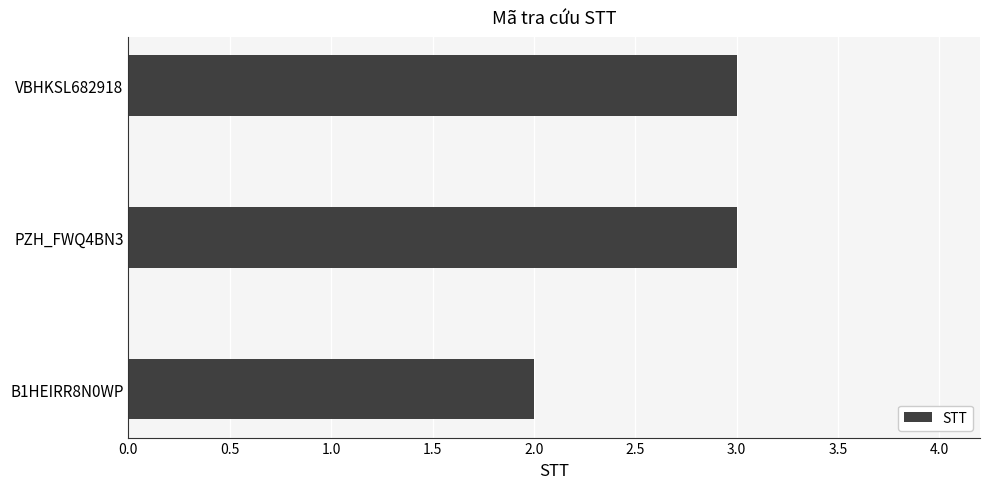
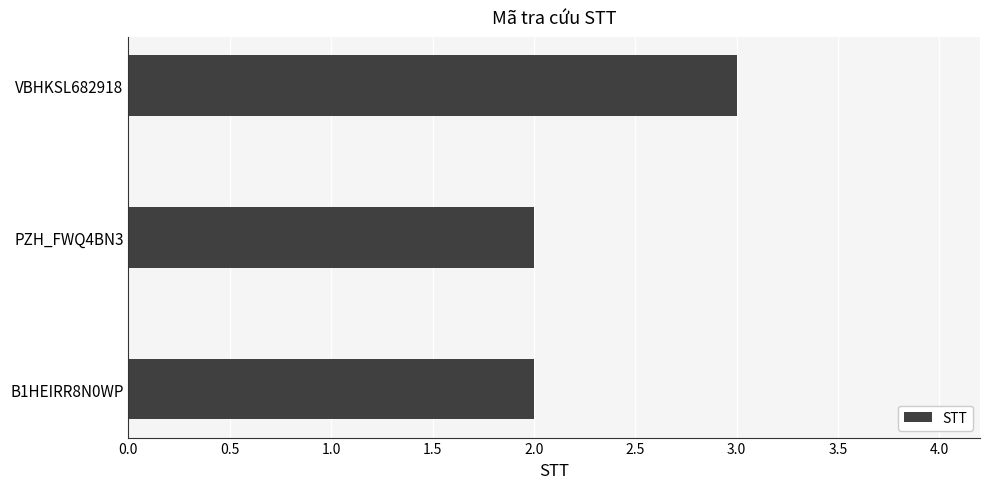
PZH_FWQ4BN3: 3 -> 2
